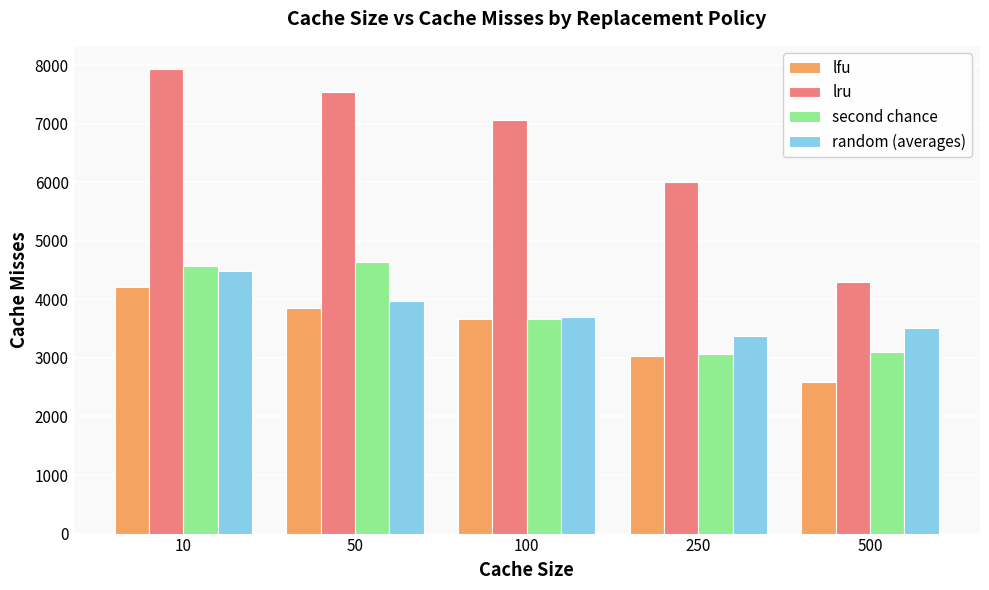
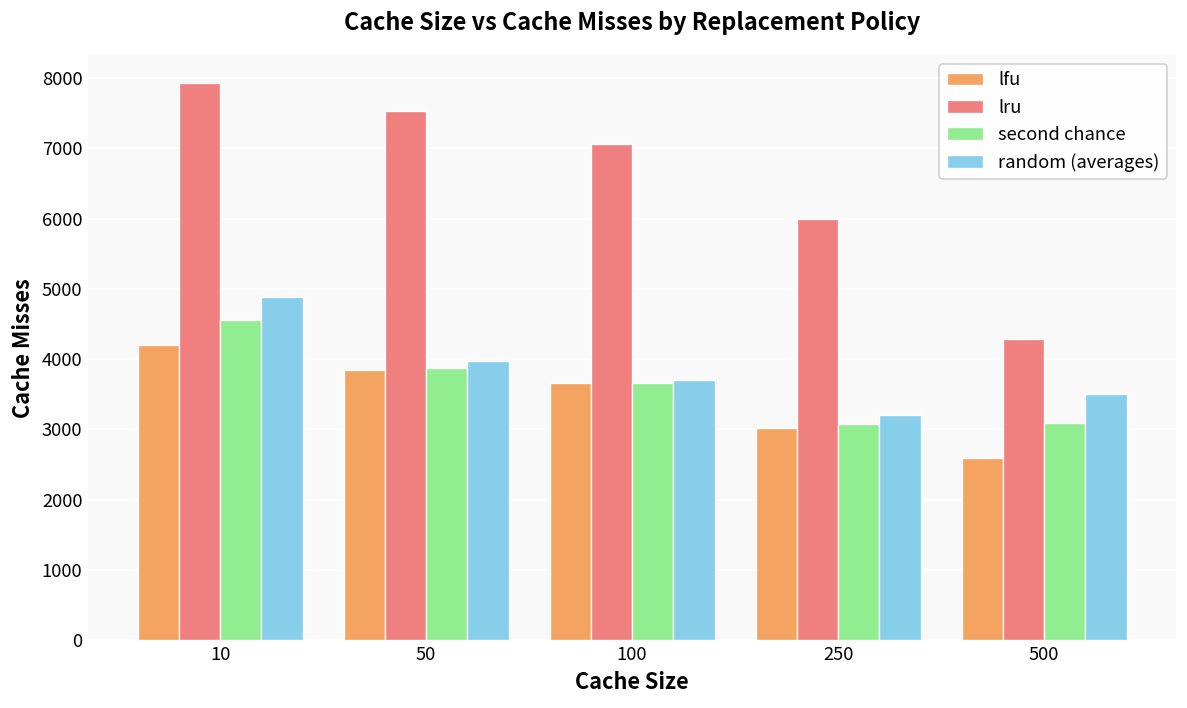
random (averages), 10: 4500 -> 4900
second chance, 50: 4600 -> 3900
random (averages), 250: 3400 -> 3200
